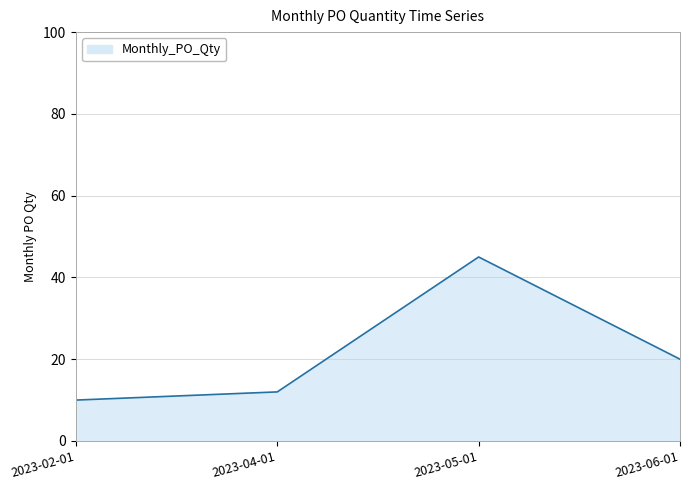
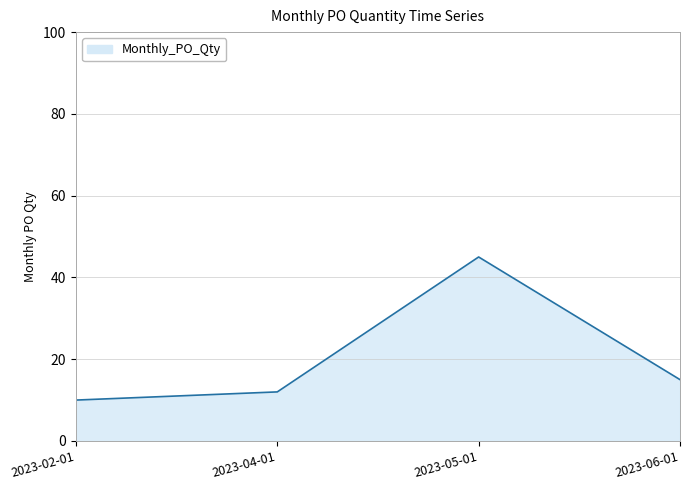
2023-06-01: 20 -> 15
